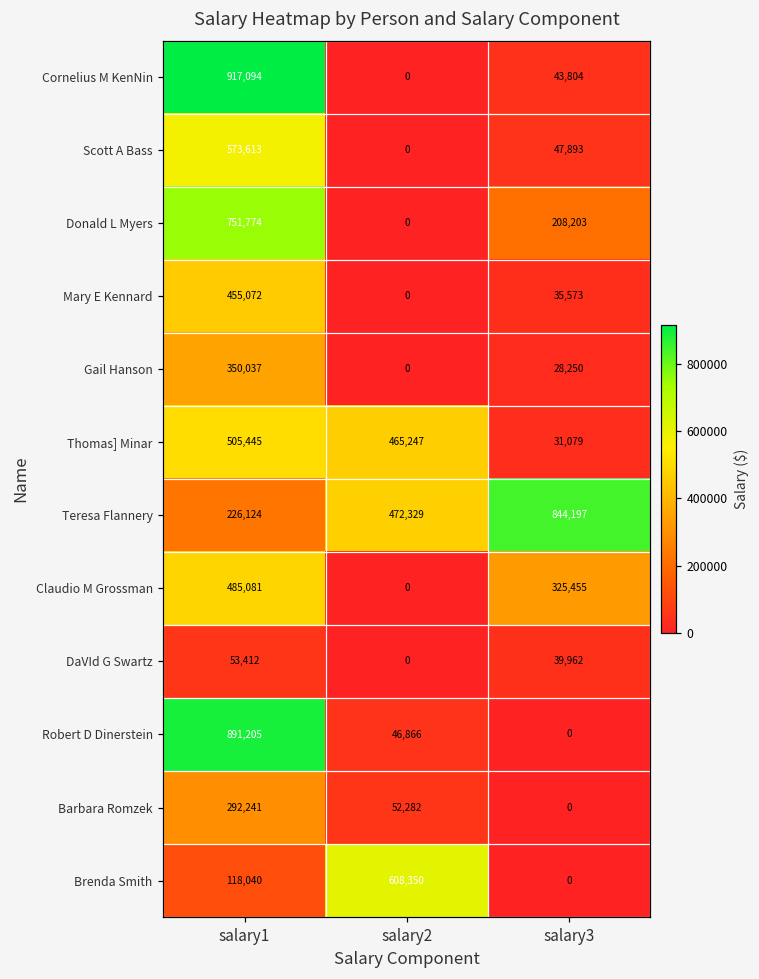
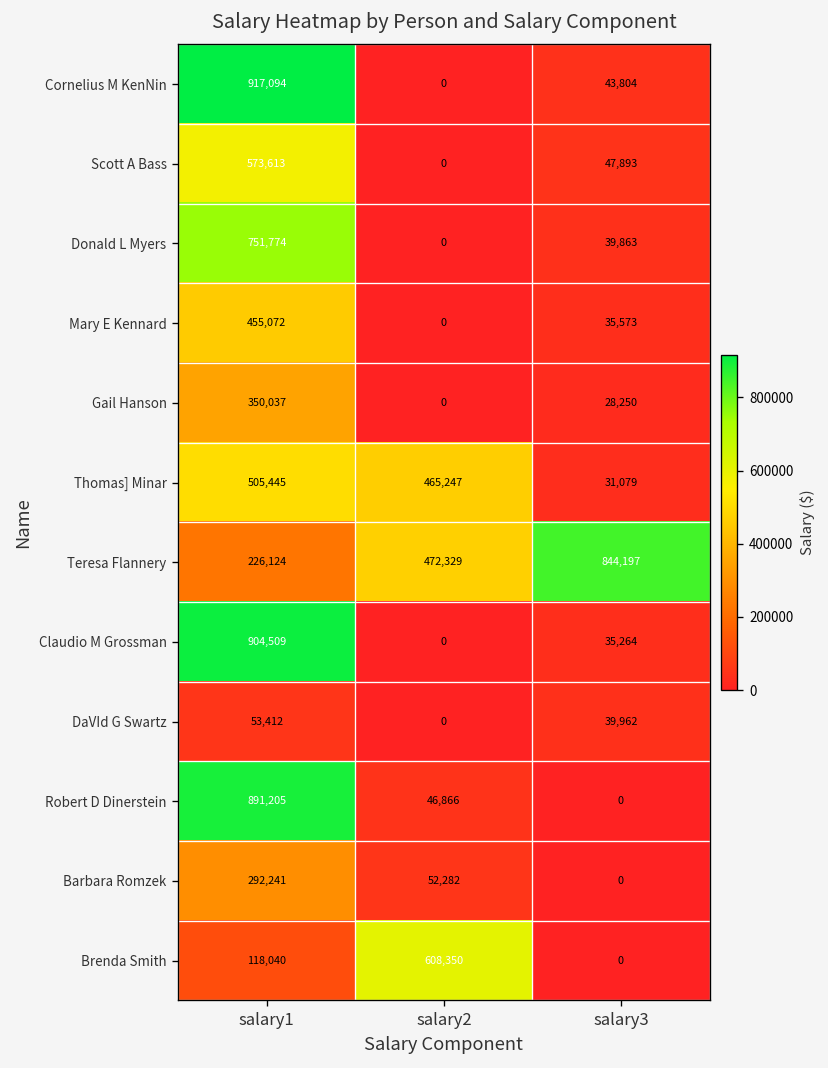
Donald L Myers, salary3: 208,203 -> 39,863
Claudio M Grossman, salary1: 485,081 -> 904,509
Claudio M Grossman, salary3: 325,455 -> 35,264
